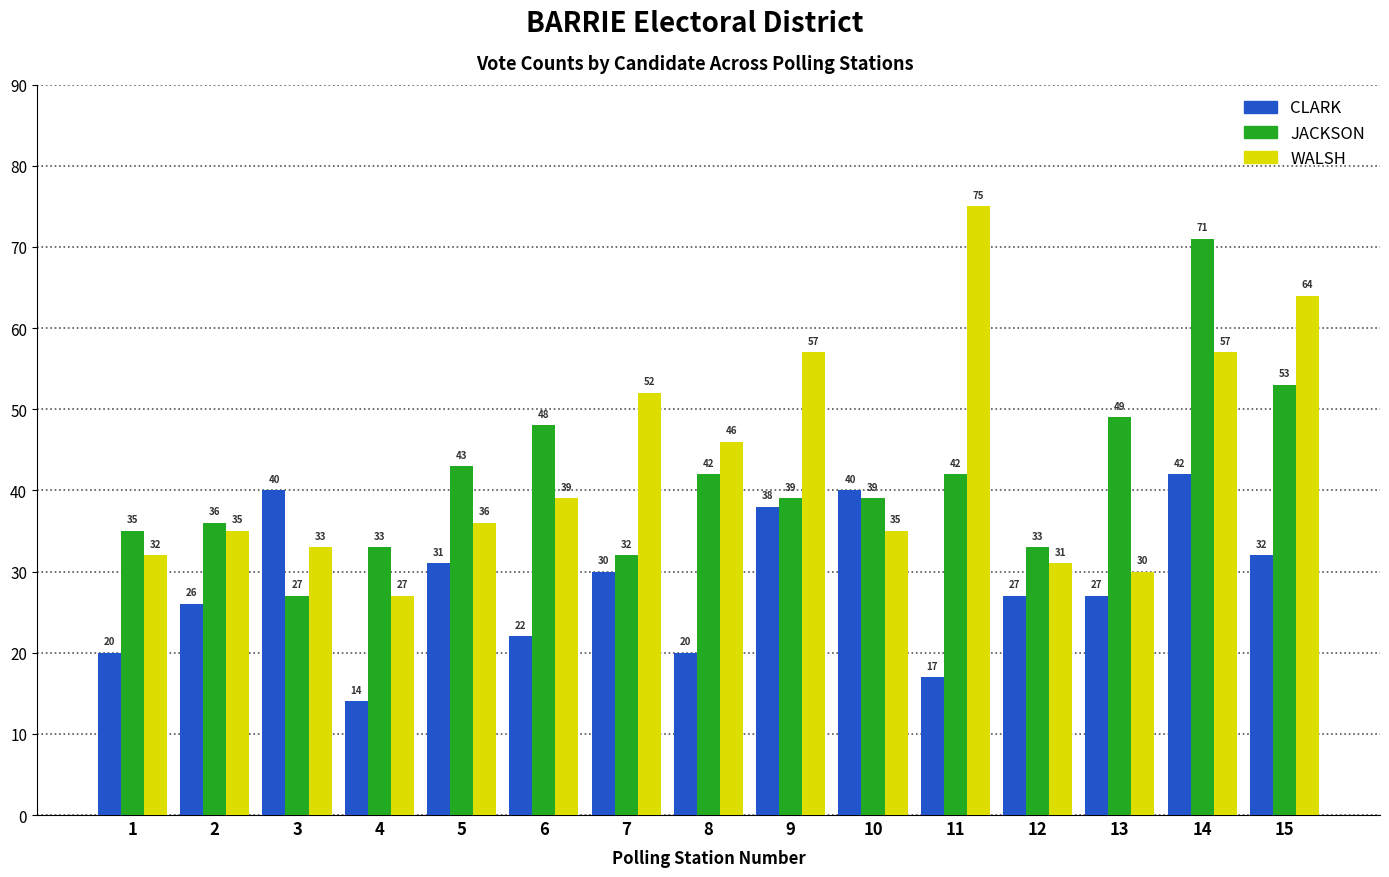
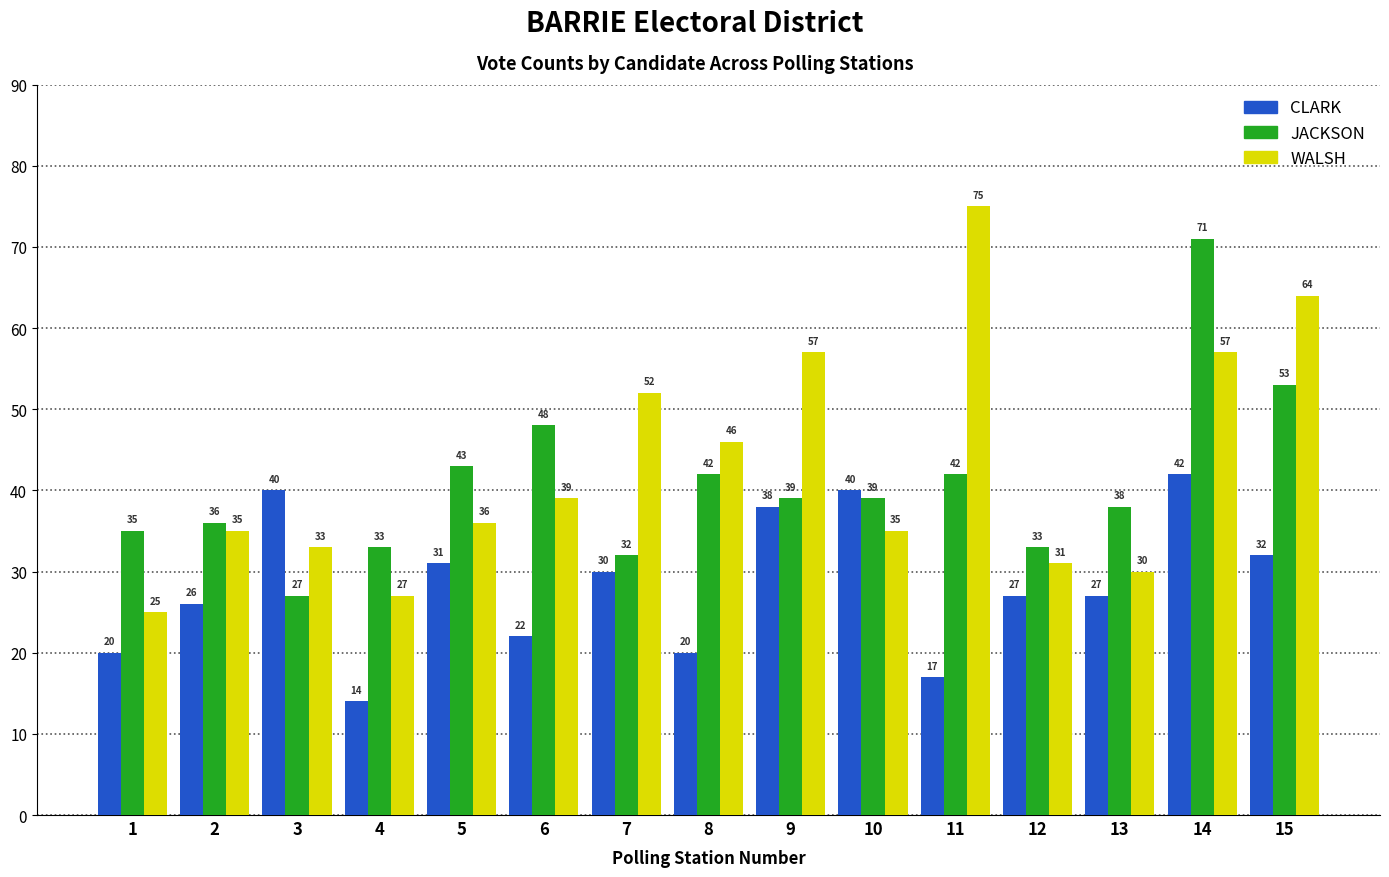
WALSH, 1: 32 -> 25
JACKSON, 13: 49 -> 38
